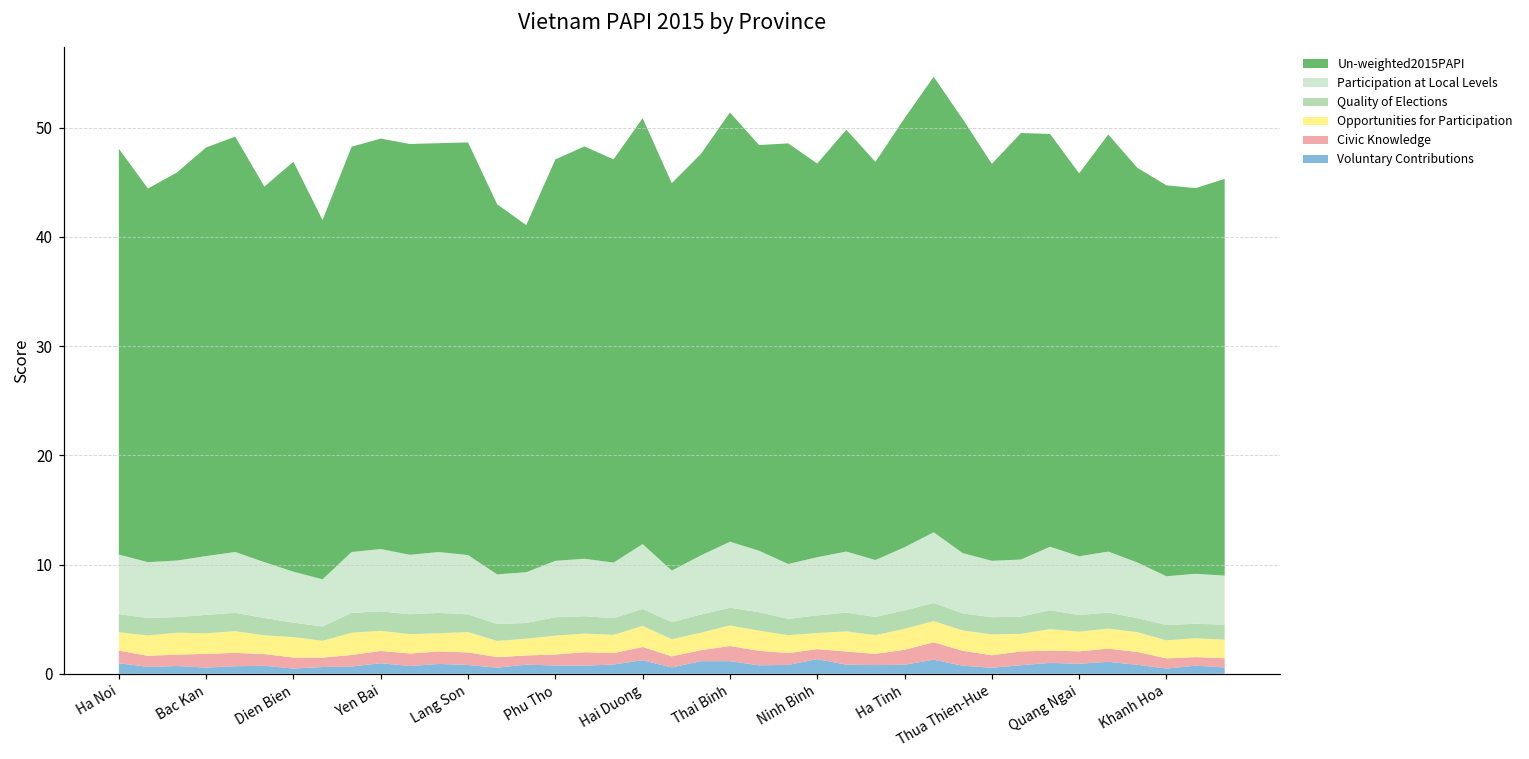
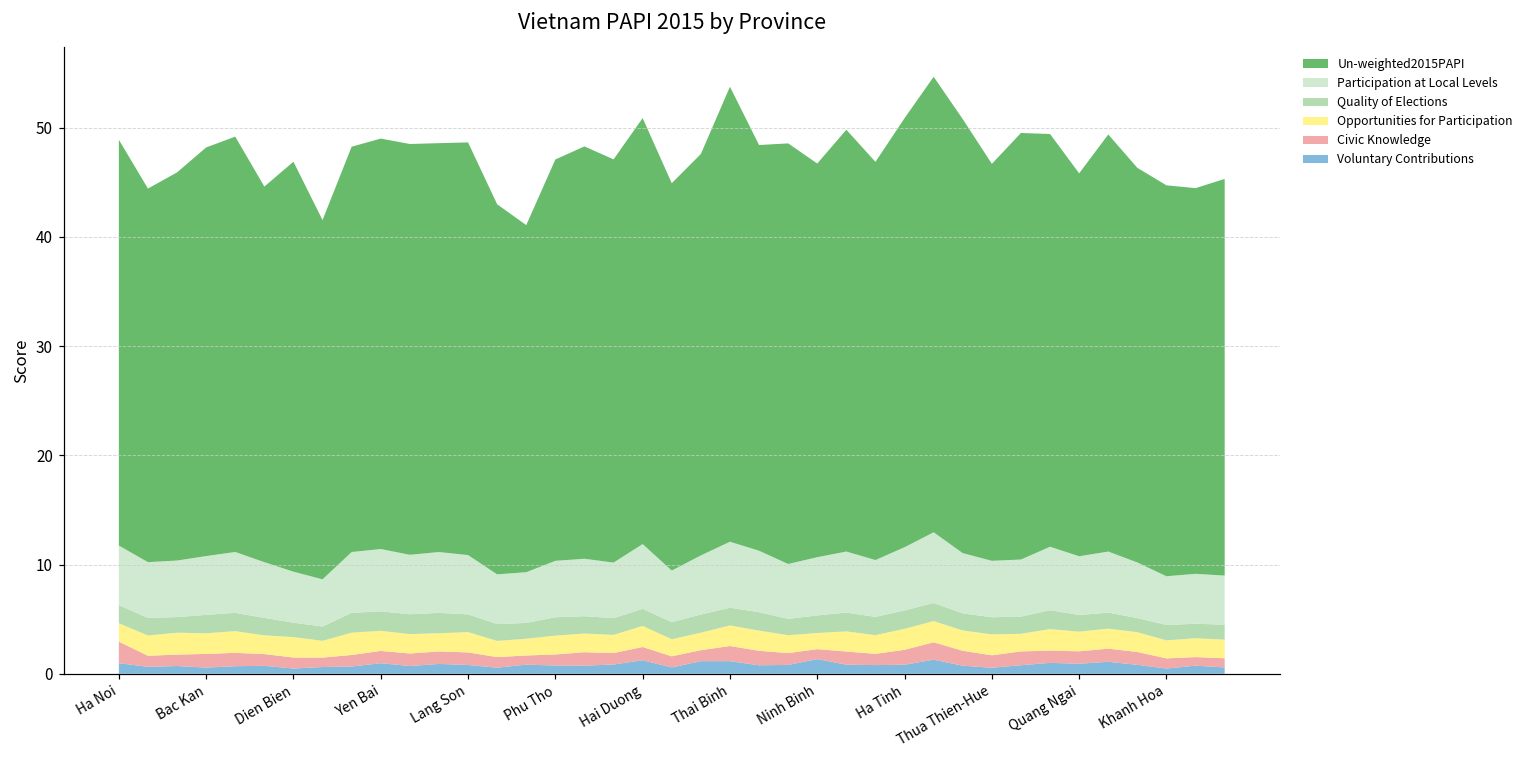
Civic Knowledge, Ha Noi: 1 -> 2
Un-weighted2015PAPI, Thai Binh: 39 -> 42
